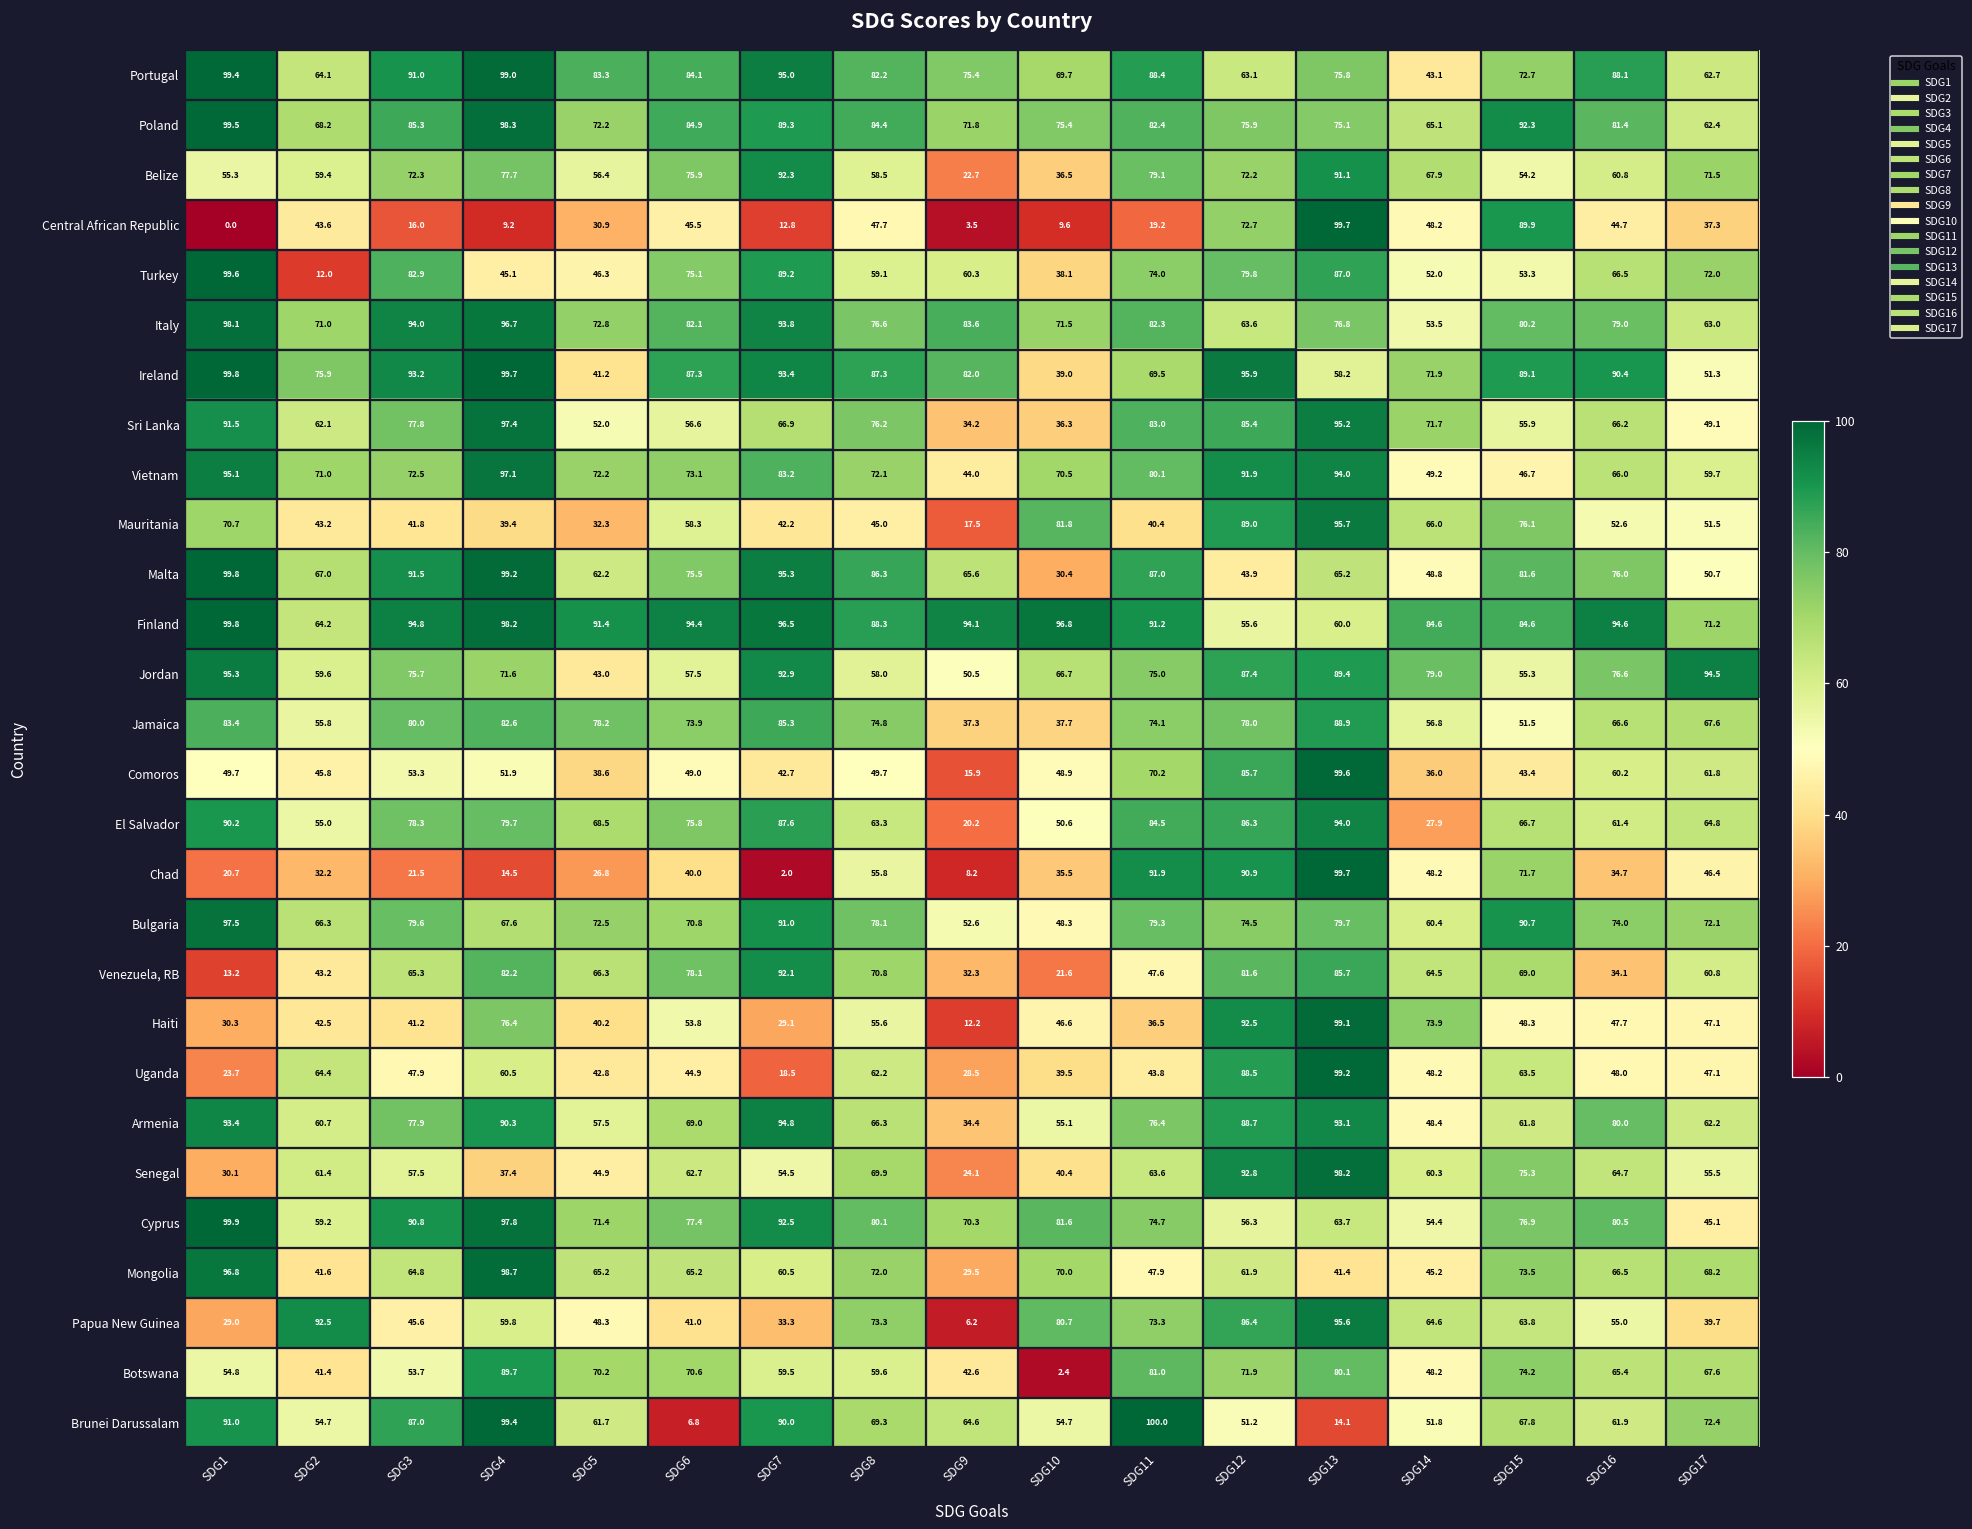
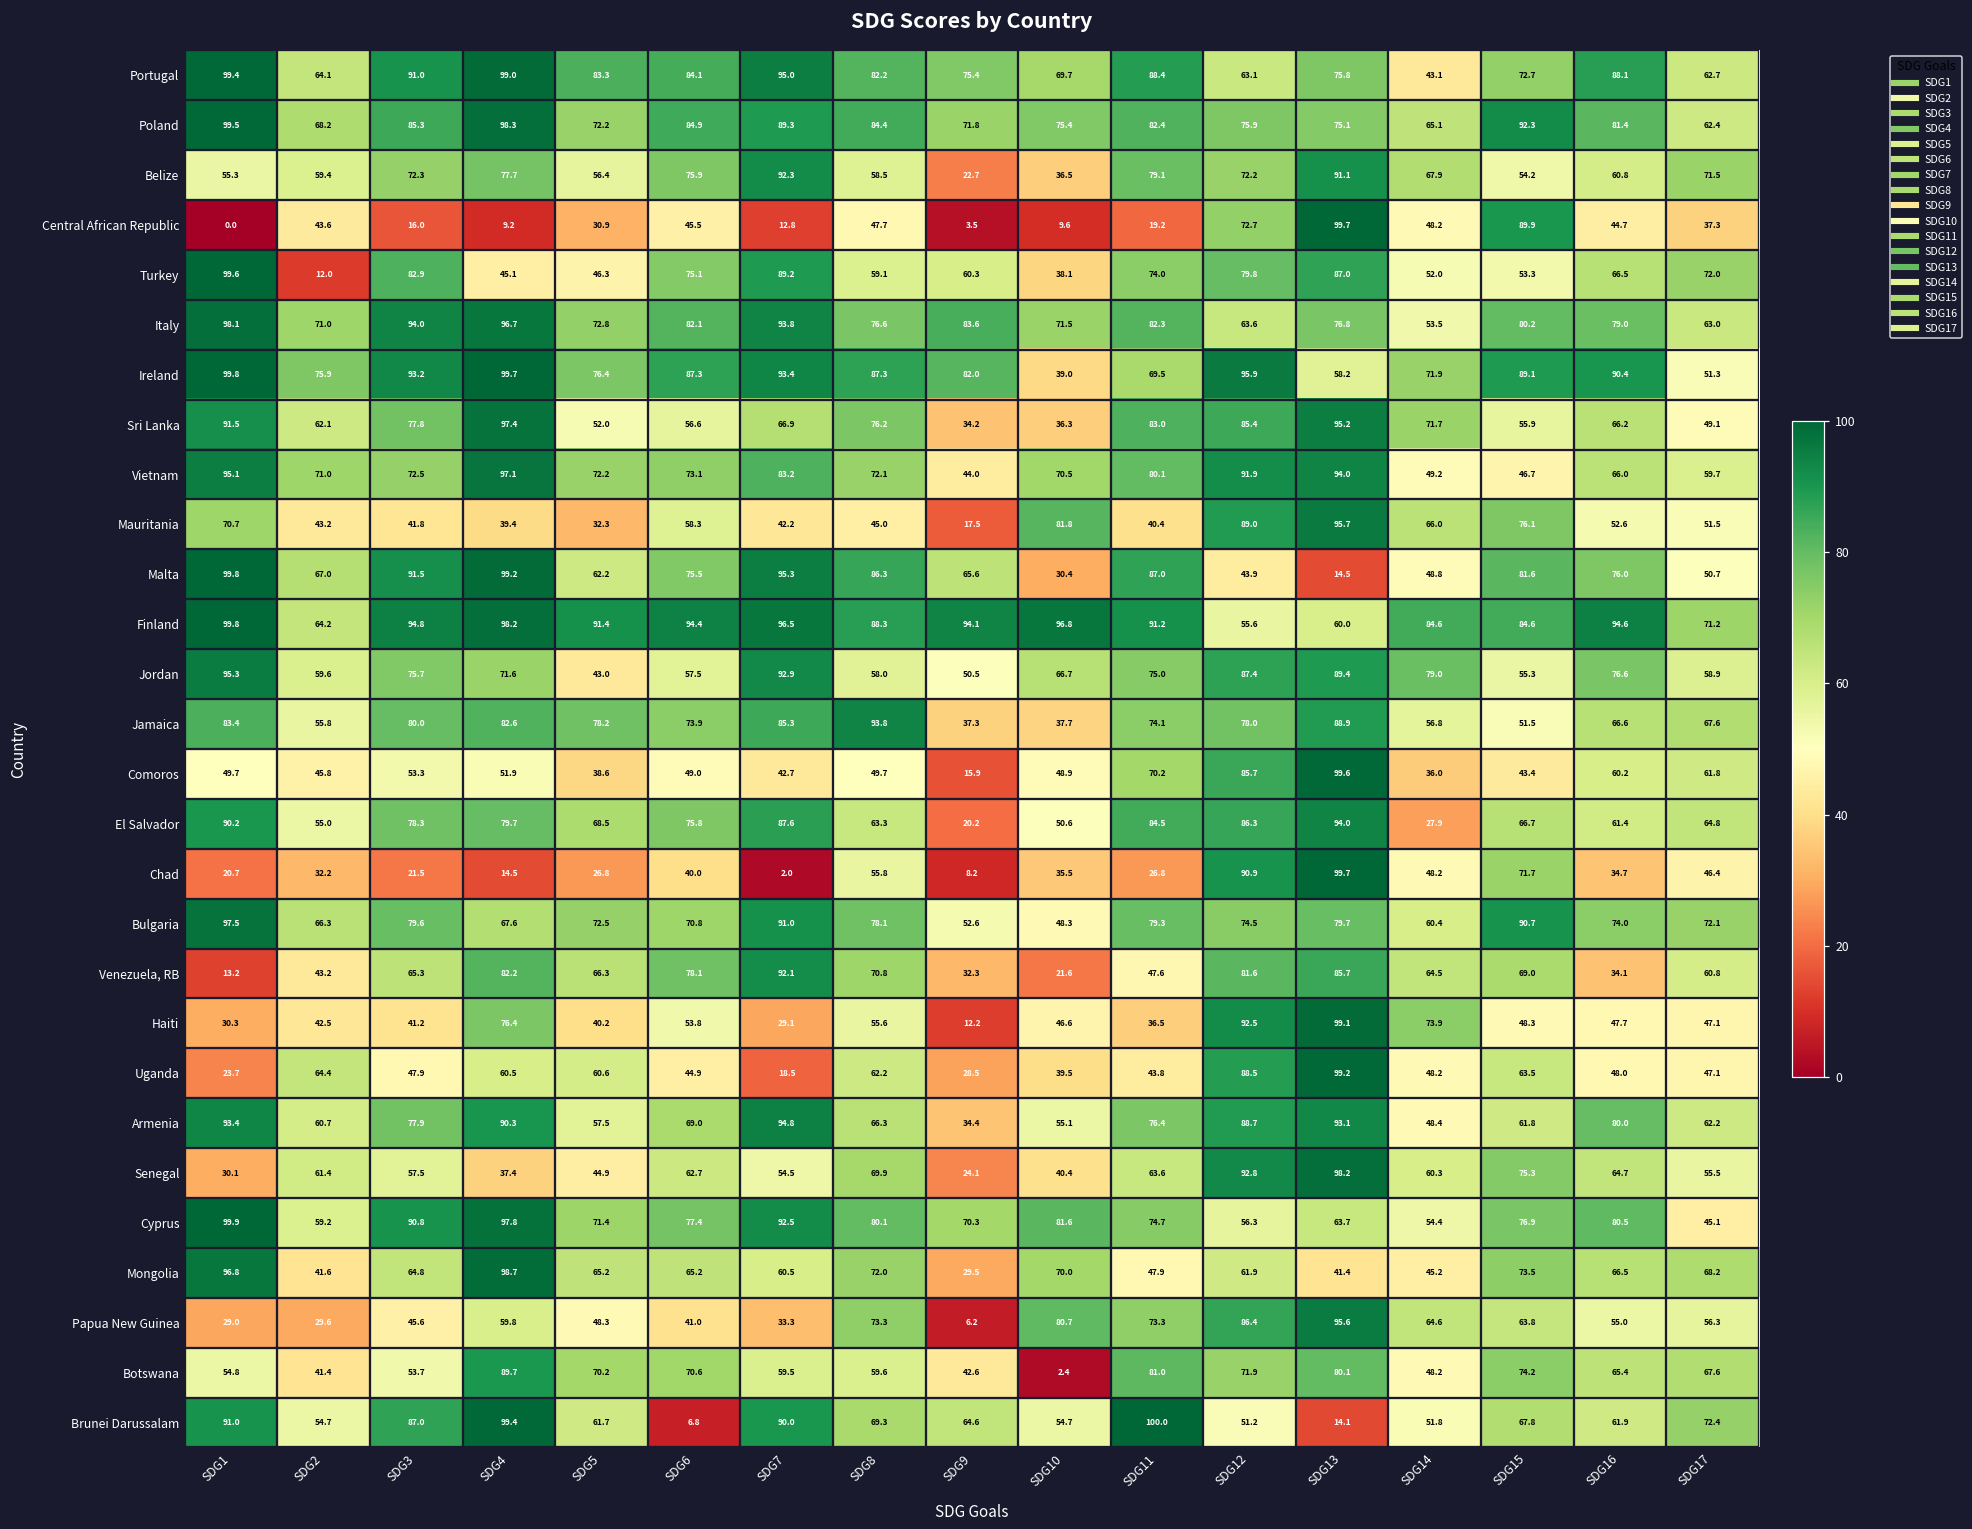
Ireland, SDG5: 41.2 -> 76.4
Malta, SDG13: 65.2 -> 14.5
Jordan, SDG17: 94.5 -> 58.9
Jamaica, SDG8: 74.8 -> 93.8
Chad, SDG11: 91.9 -> 26.8
Uganda, SDG5: 42.8 -> 60.6
Papua New Guinea, SDG2: 92.5 -> 29.6
Papua New Guinea, SDG17: 39.7 -> 56.3
